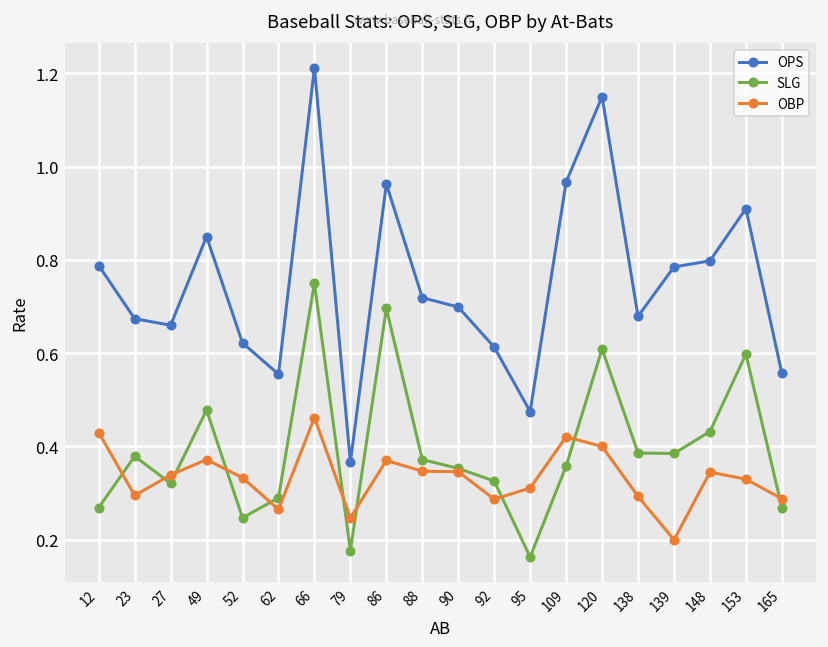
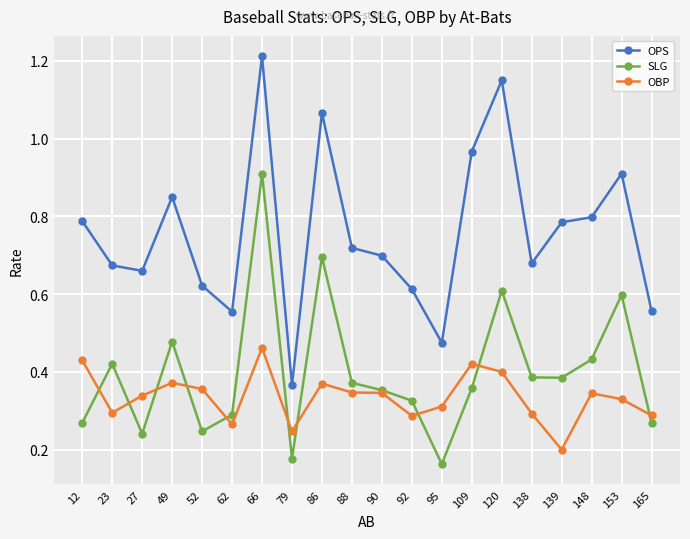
SLG, 23: 0.38 -> 0.42
SLG, 27: 0.32 -> 0.24
OBP, 52: 0.33 -> 0.36
SLG, 66: 0.75 -> 0.91
OPS, 86: 0.96 -> 1.07
